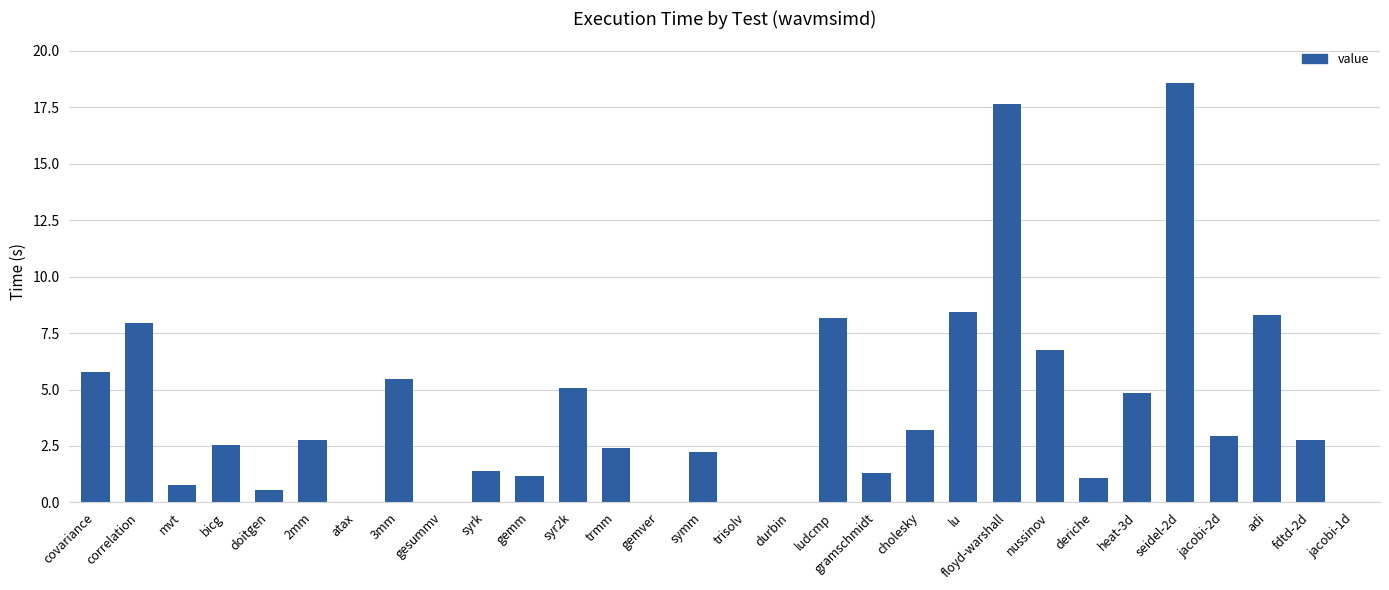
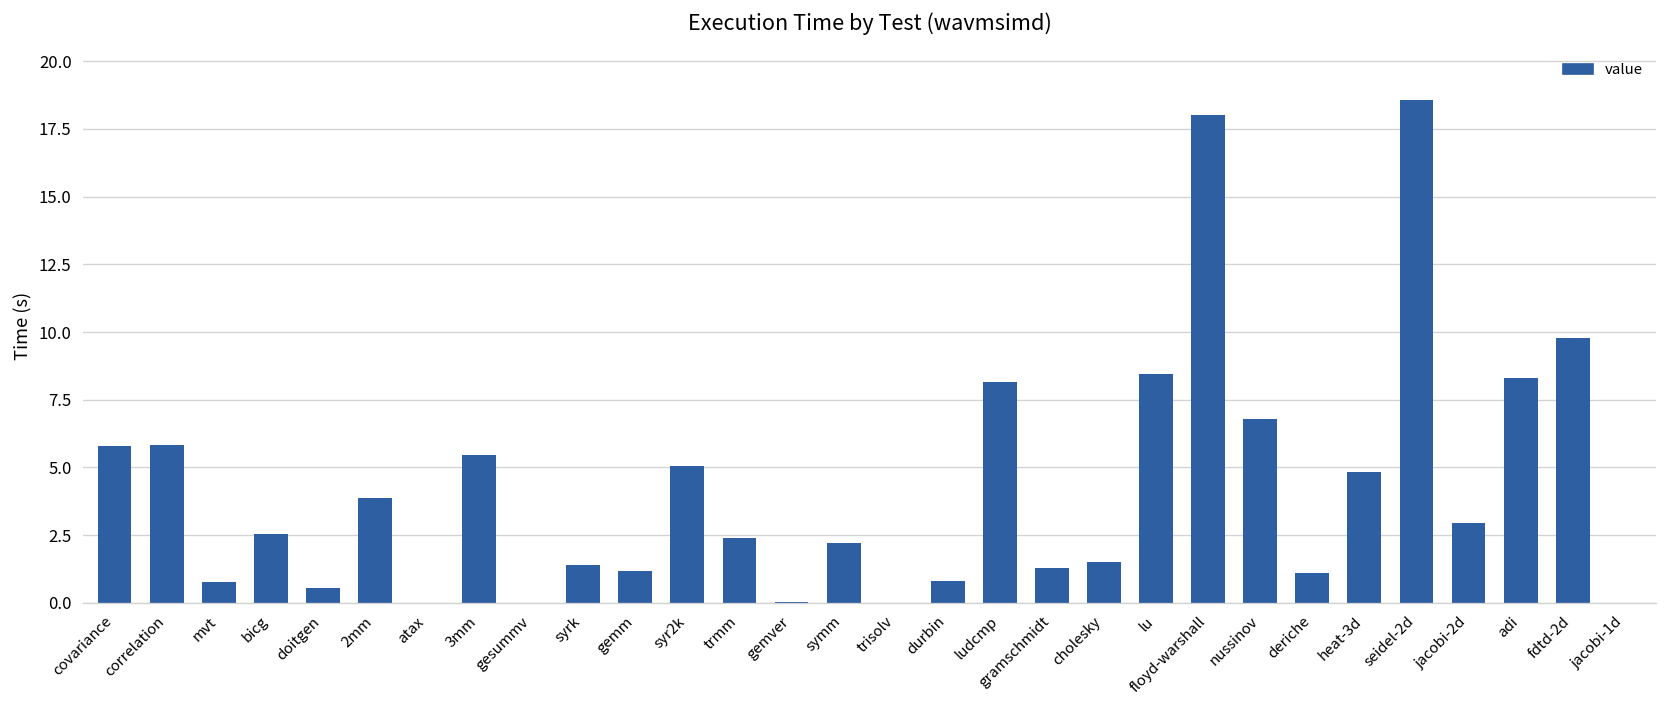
correlation: 7.9 -> 5.8
2mm: 2.8 -> 3.9
durbin: 0.0 -> 0.8
cholesky: 3.2 -> 1.5
floyd-warshall: 17.7 -> 18.0
fdtd-2d: 2.8 -> 9.8
